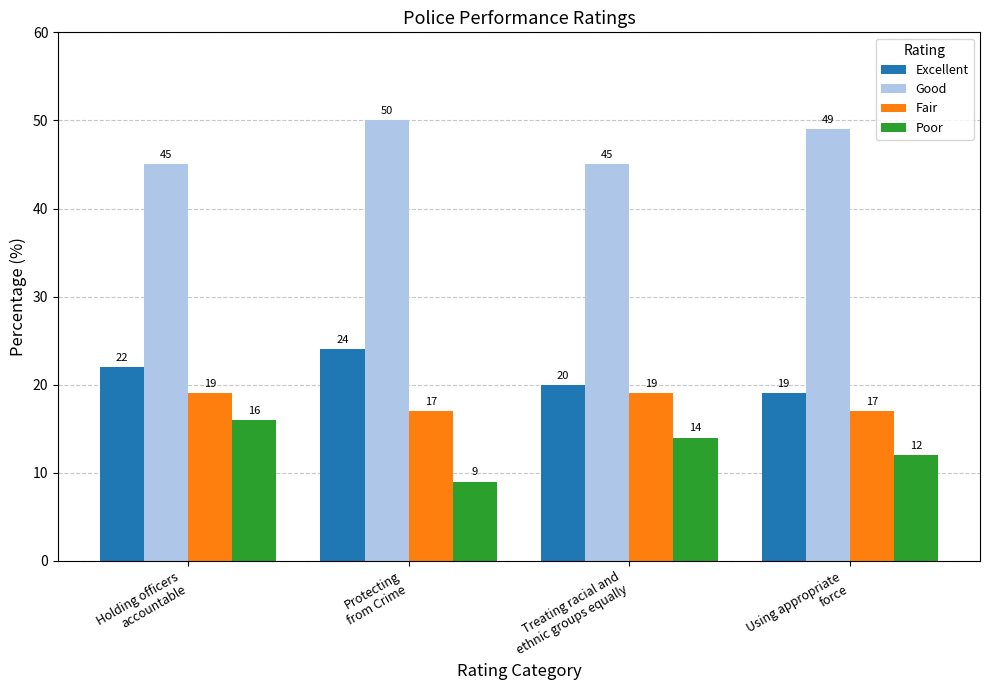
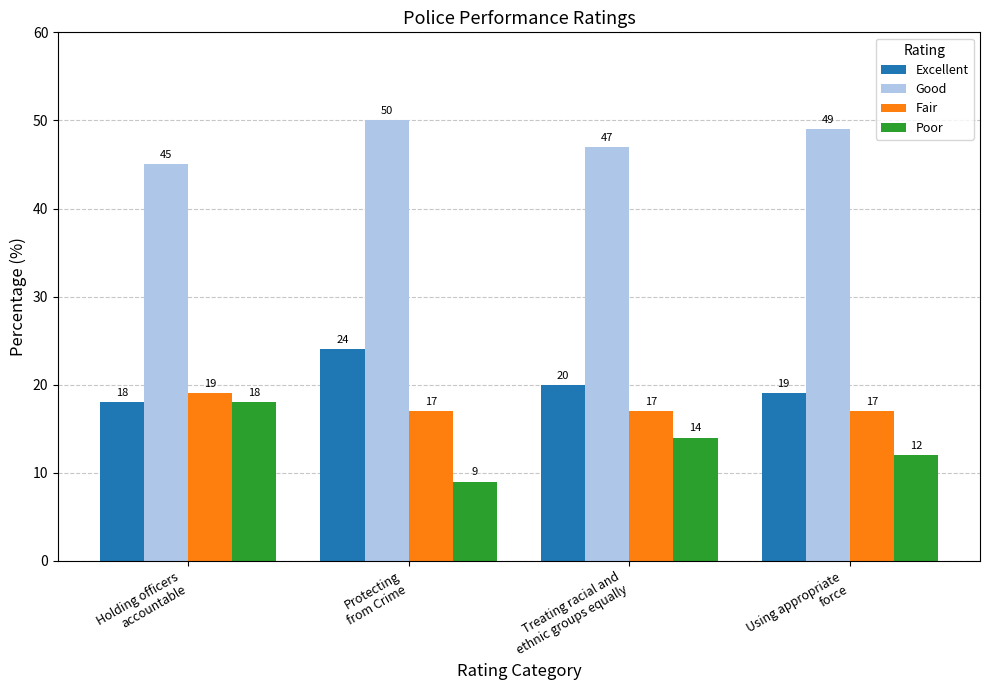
Excellent, Holding officers accountable: 22 -> 18
Poor, Holding officers accountable: 16 -> 18
Good, Treating racial and ethnic groups equally: 45 -> 47
Fair, Treating racial and ethnic groups equally: 19 -> 17
